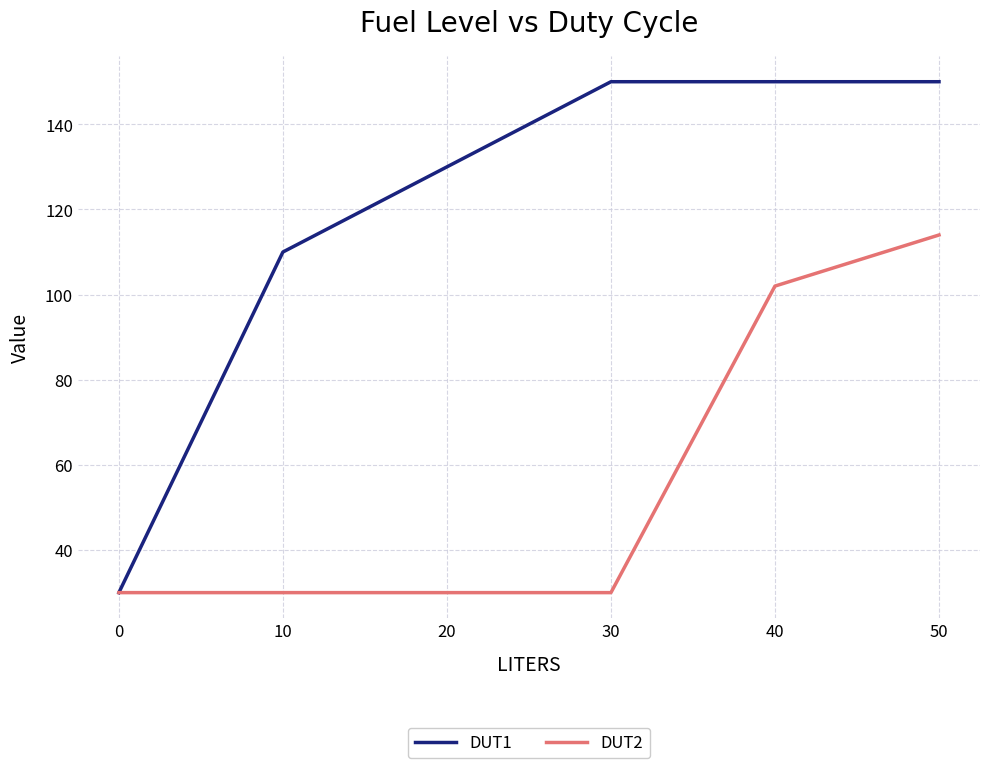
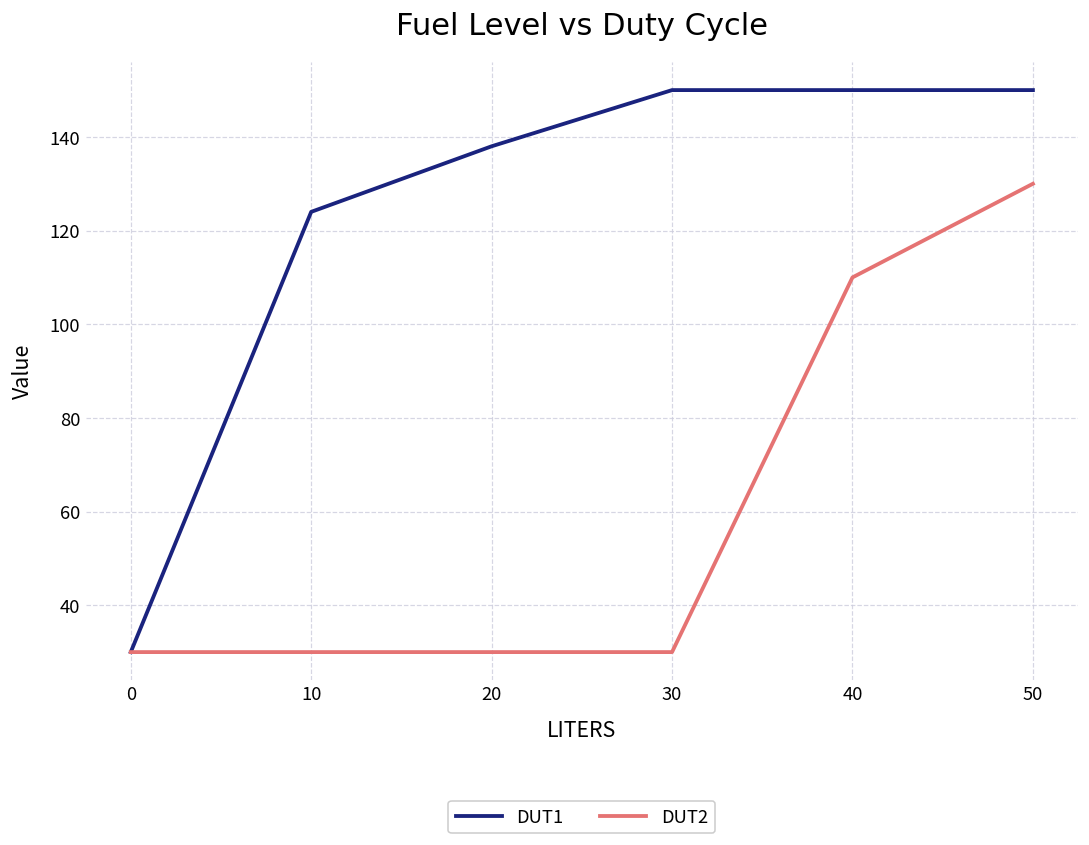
DUT1, 10: 110 -> 124
DUT1, 20: 130 -> 138
DUT2, 40: 102 -> 110
DUT2, 50: 114 -> 130
